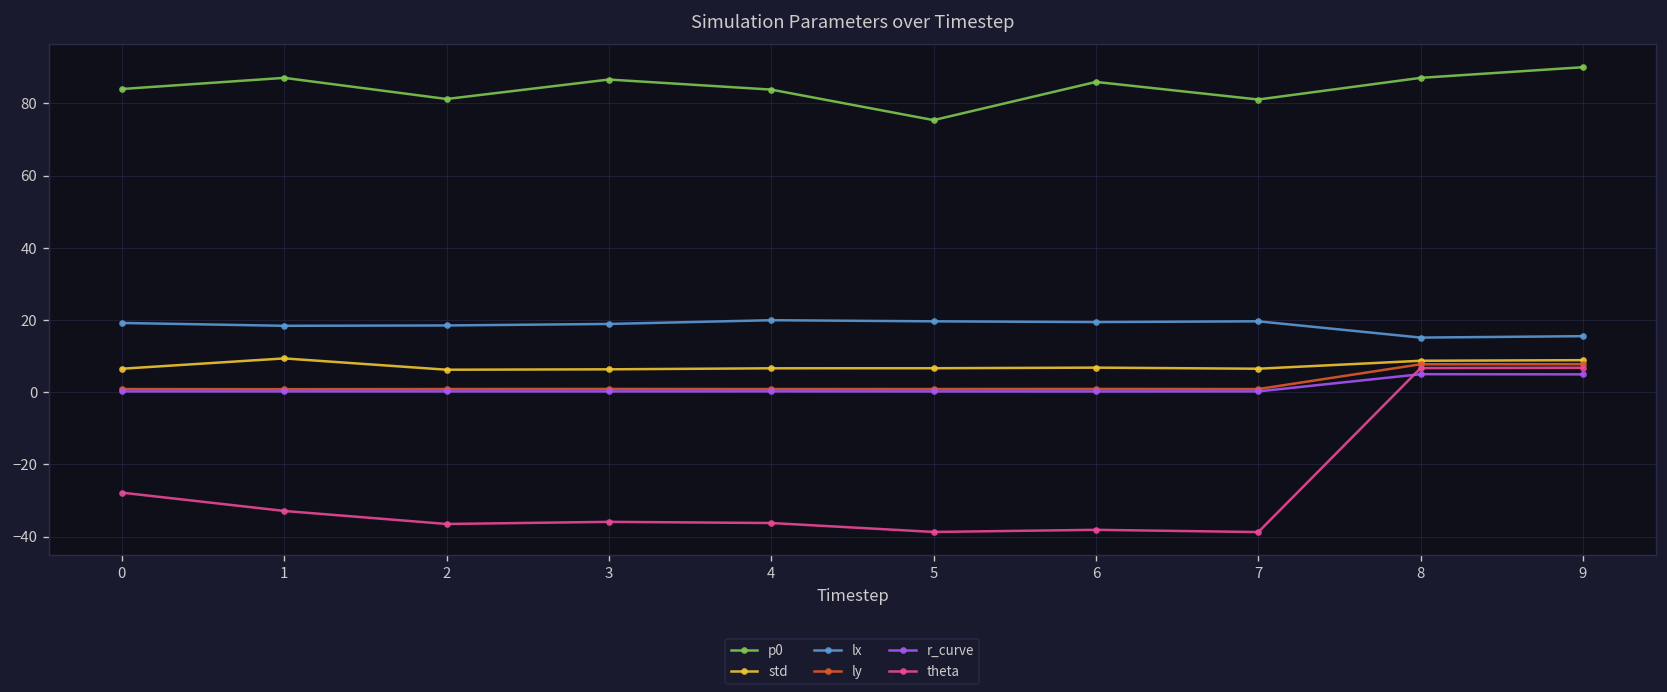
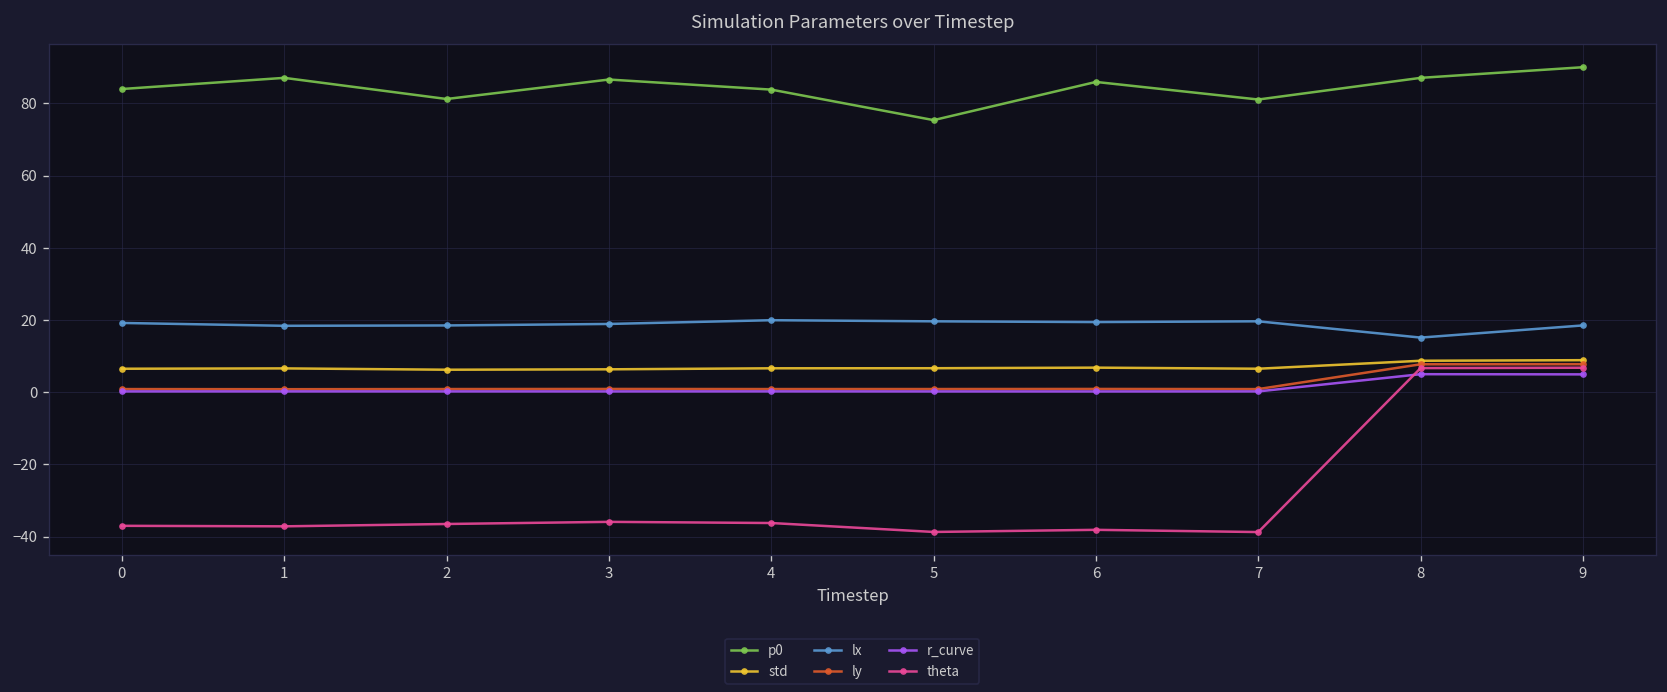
theta, 0: -28 -> -37
std, 1: 9 -> 7
theta, 1: -33 -> -37
lx, 9: 16 -> 19
